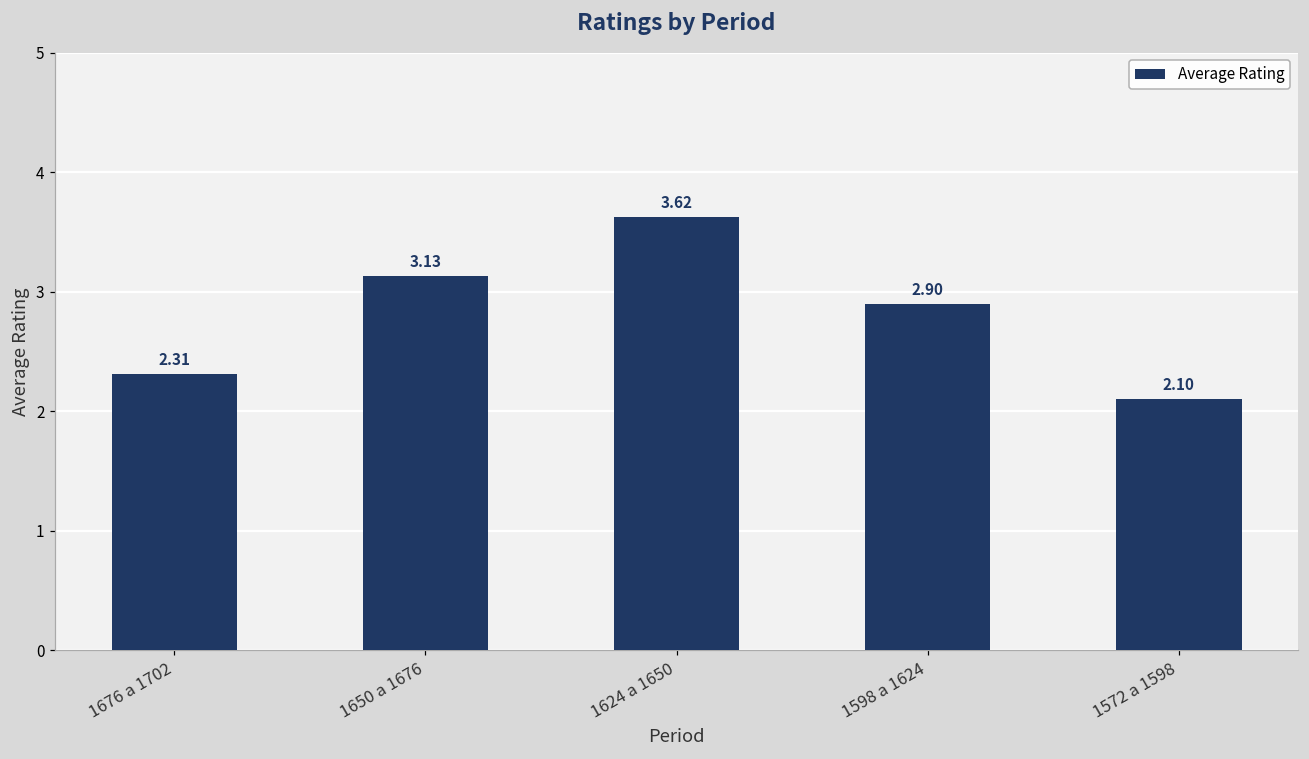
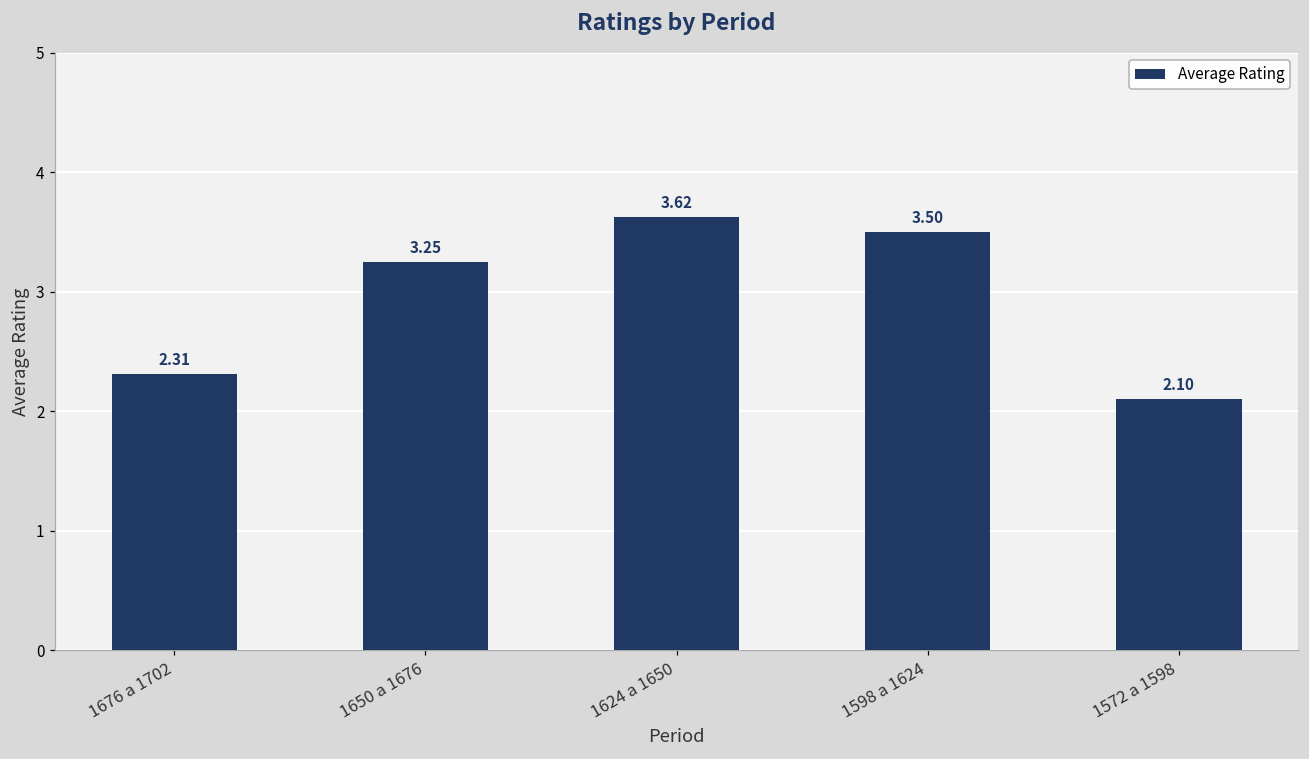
1650 a 1676: 3.13 -> 3.25
1598 a 1624: 2.90 -> 3.50
